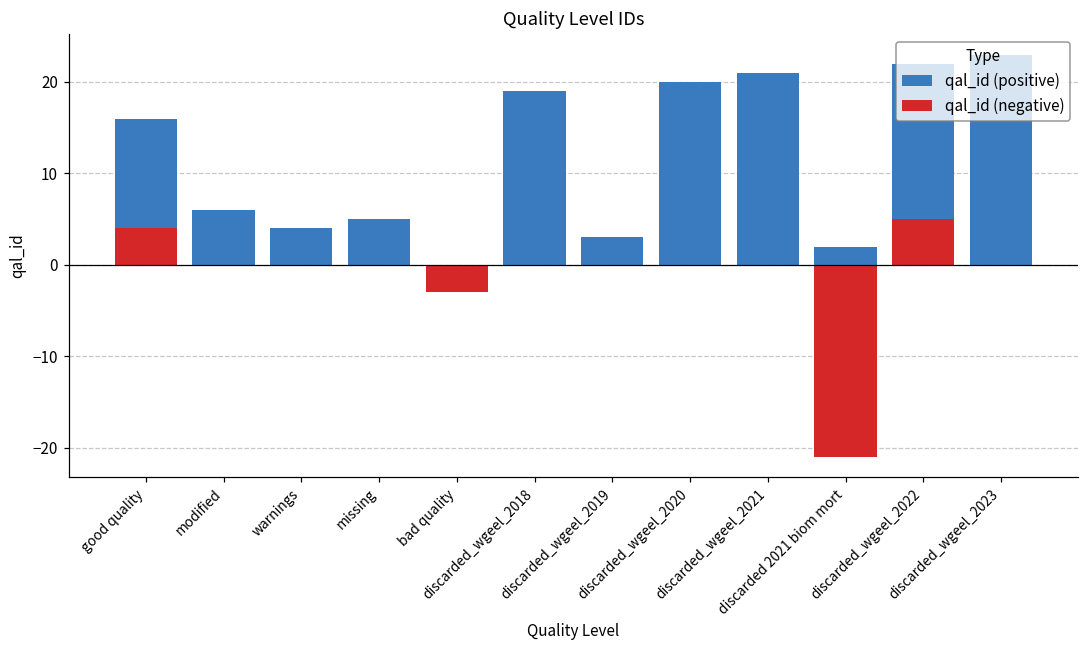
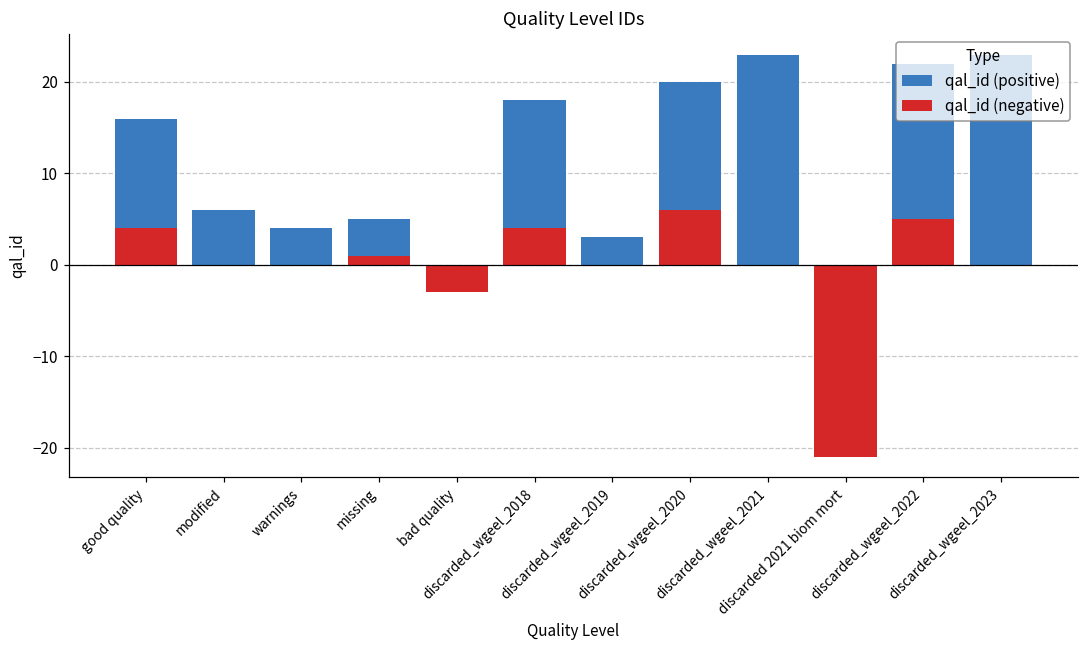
qal_id (negative), missing: 0 -> 1
qal_id (positive), discarded_wgeel_2018: 19 -> 18
qal_id (negative), discarded_wgeel_2018: 0 -> 4
qal_id (negative), discarded_wgeel_2020: 0 -> 6
qal_id (positive), discarded_wgeel_2021: 21 -> 23
qal_id (positive), discarded 2021 biom mort: 2 -> 0
